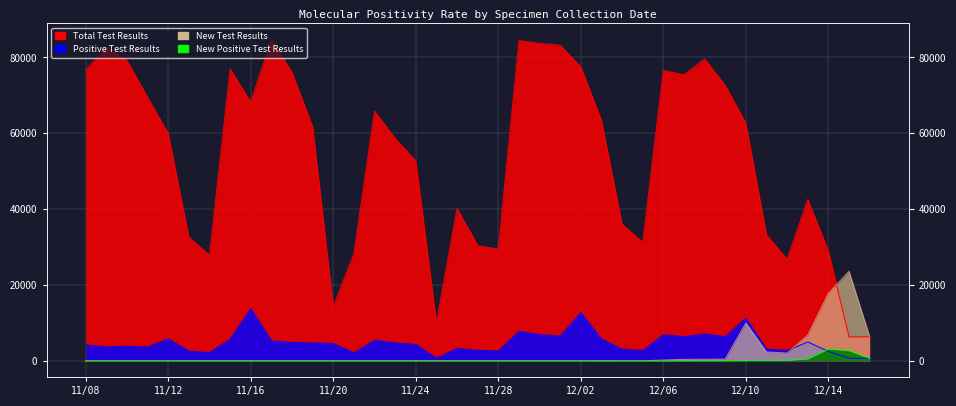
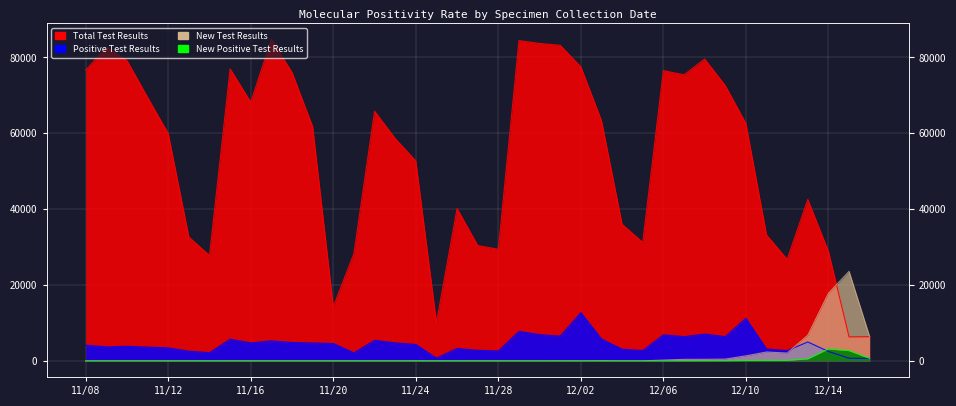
Positive Test Results, 11/12: 6000 -> 3000
Positive Test Results, 11/16: 14000 -> 5000
New Test Results, 12/10: 10000 -> 1000
